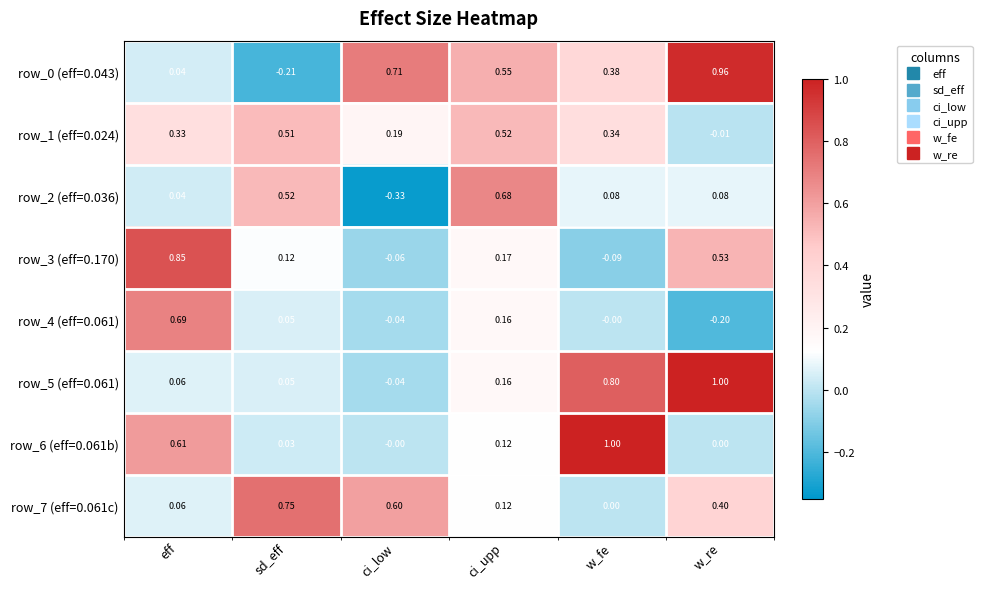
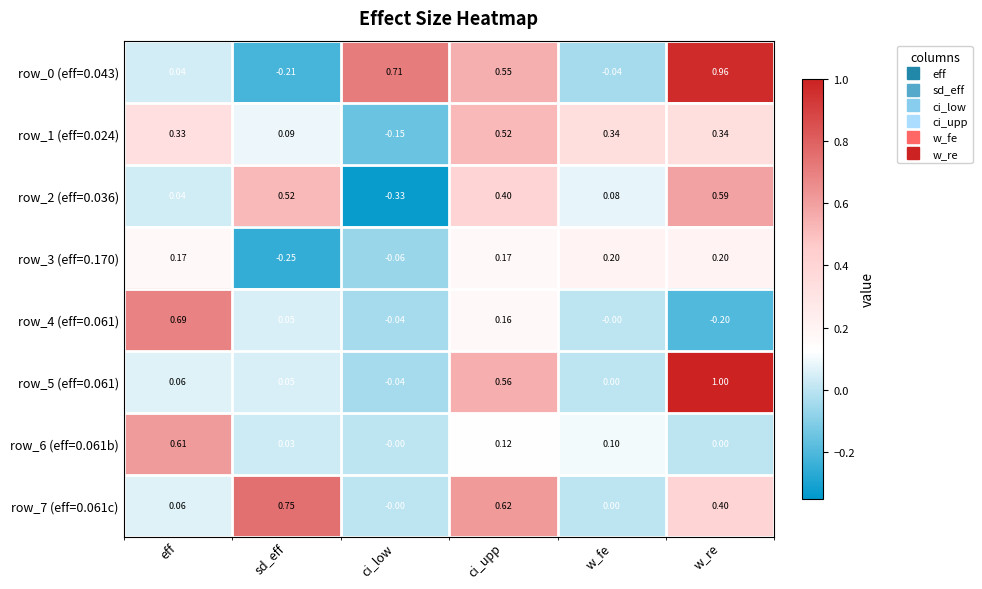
row_0 (eff=0.043), w_fe: 0.38 -> -0.04
row_1 (eff=0.024), sd_eff: 0.51 -> 0.09
row_1 (eff=0.024), ci_low: 0.19 -> -0.15
row_1 (eff=0.024), w_re: -0.01 -> 0.34
row_2 (eff=0.036), ci_upp: 0.68 -> 0.40
row_2 (eff=0.036), w_re: 0.08 -> 0.59
row_3 (eff=0.170), eff: 0.85 -> 0.17
row_3 (eff=0.170), sd_eff: 0.12 -> -0.25
row_3 (eff=0.170), w_fe: -0.09 -> 0.20
row_3 (eff=0.170), w_re: 0.53 -> 0.20
row_5 (eff=0.061), ci_upp: 0.16 -> 0.56
row_5 (eff=0.061), w_fe: 0.80 -> 0.00
row_6 (eff=0.061b), w_fe: 1.00 -> 0.10
row_7 (eff=0.061c), ci_low: 0.60 -> -0.00
row_7 (eff=0.061c), ci_upp: 0.12 -> 0.62
